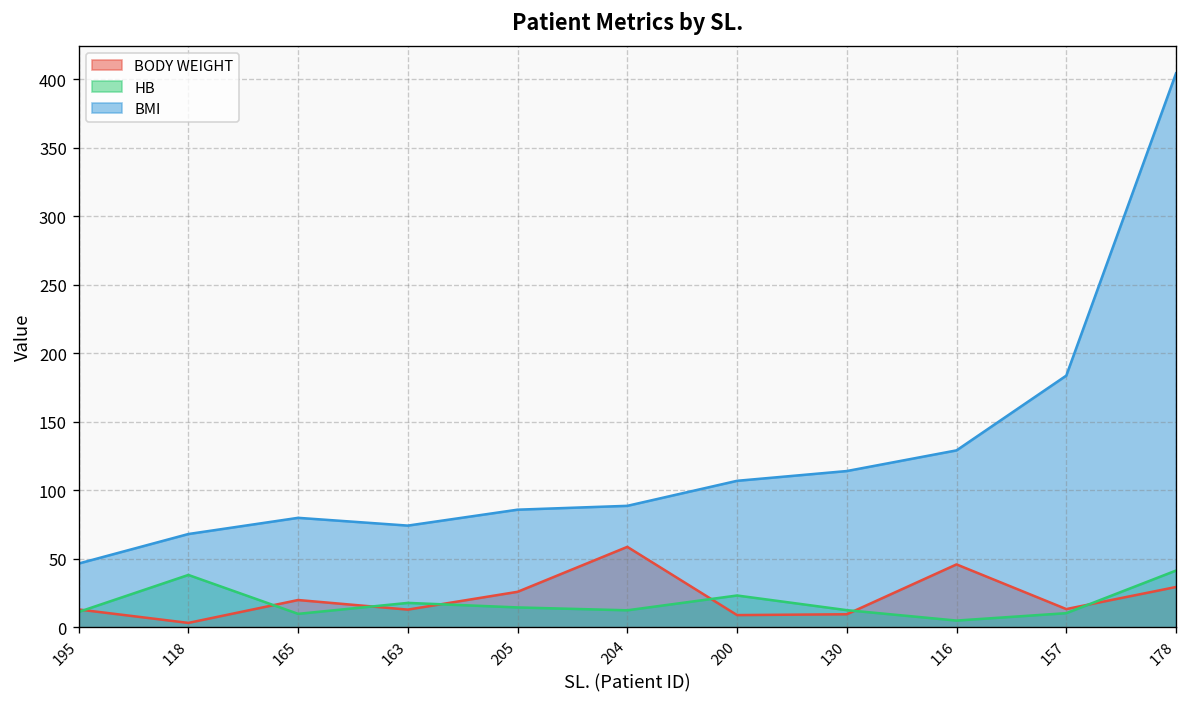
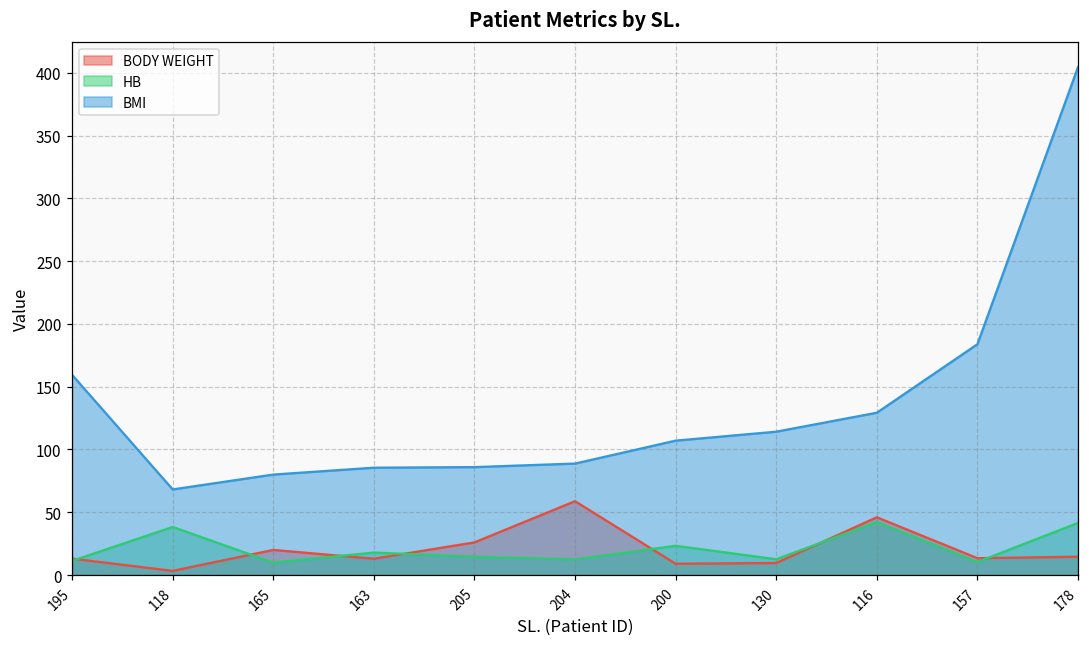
BMI, 195: 47 -> 159
BMI, 163: 74 -> 85
HB, 116: 5 -> 42
BODY WEIGHT, 178: 30 -> 15
